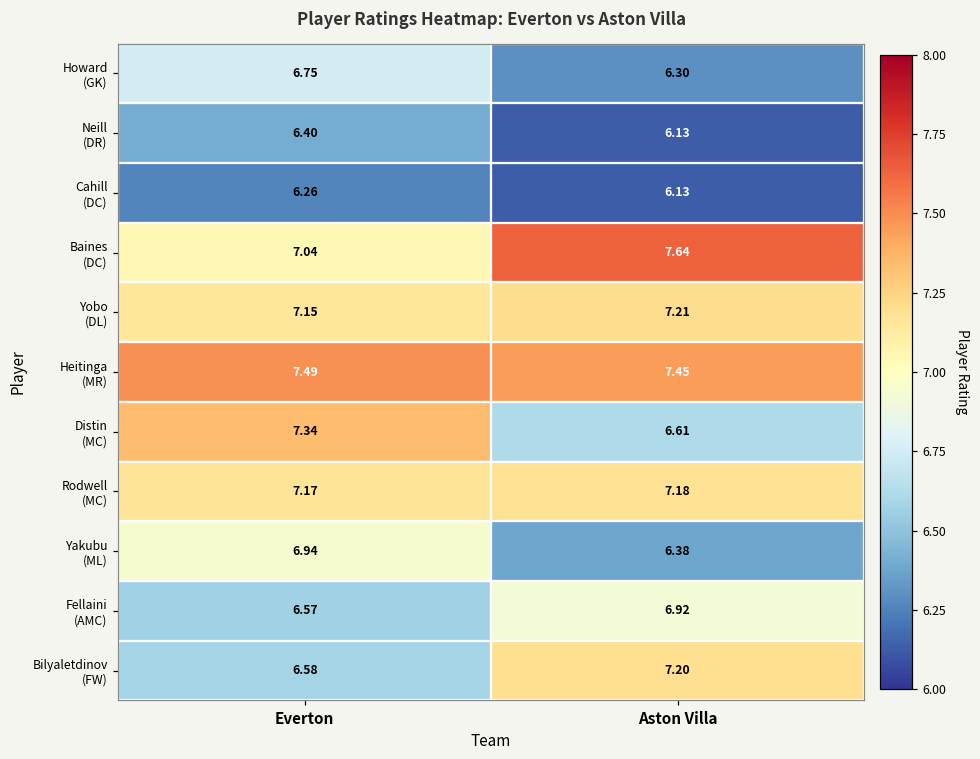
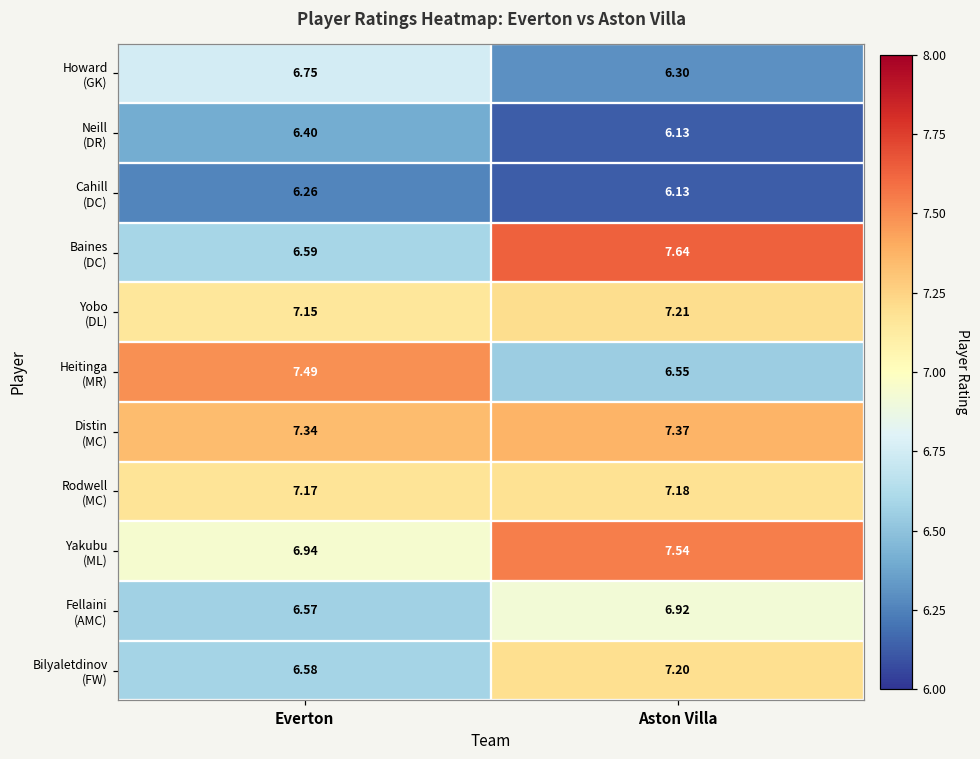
Baines (DC), Everton: 7.04 -> 6.59
Heitinga (MR), Aston Villa: 7.45 -> 6.55
Distin (MC), Aston Villa: 6.61 -> 7.37
Yakubu (ML), Aston Villa: 6.38 -> 7.54
